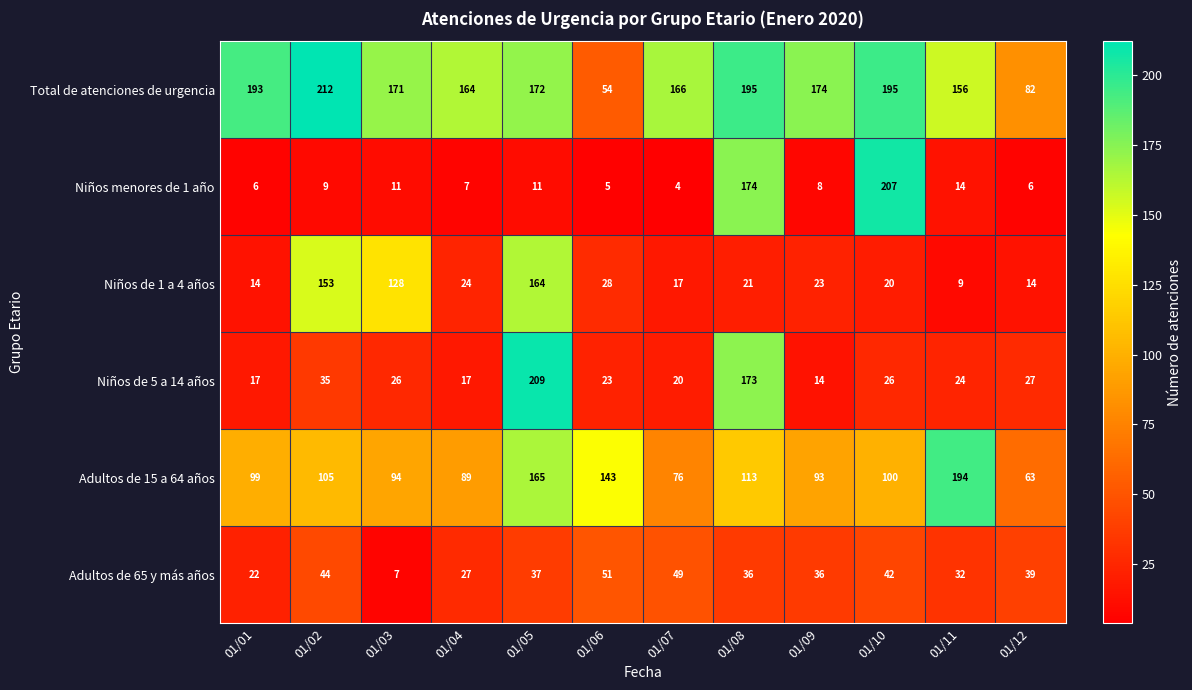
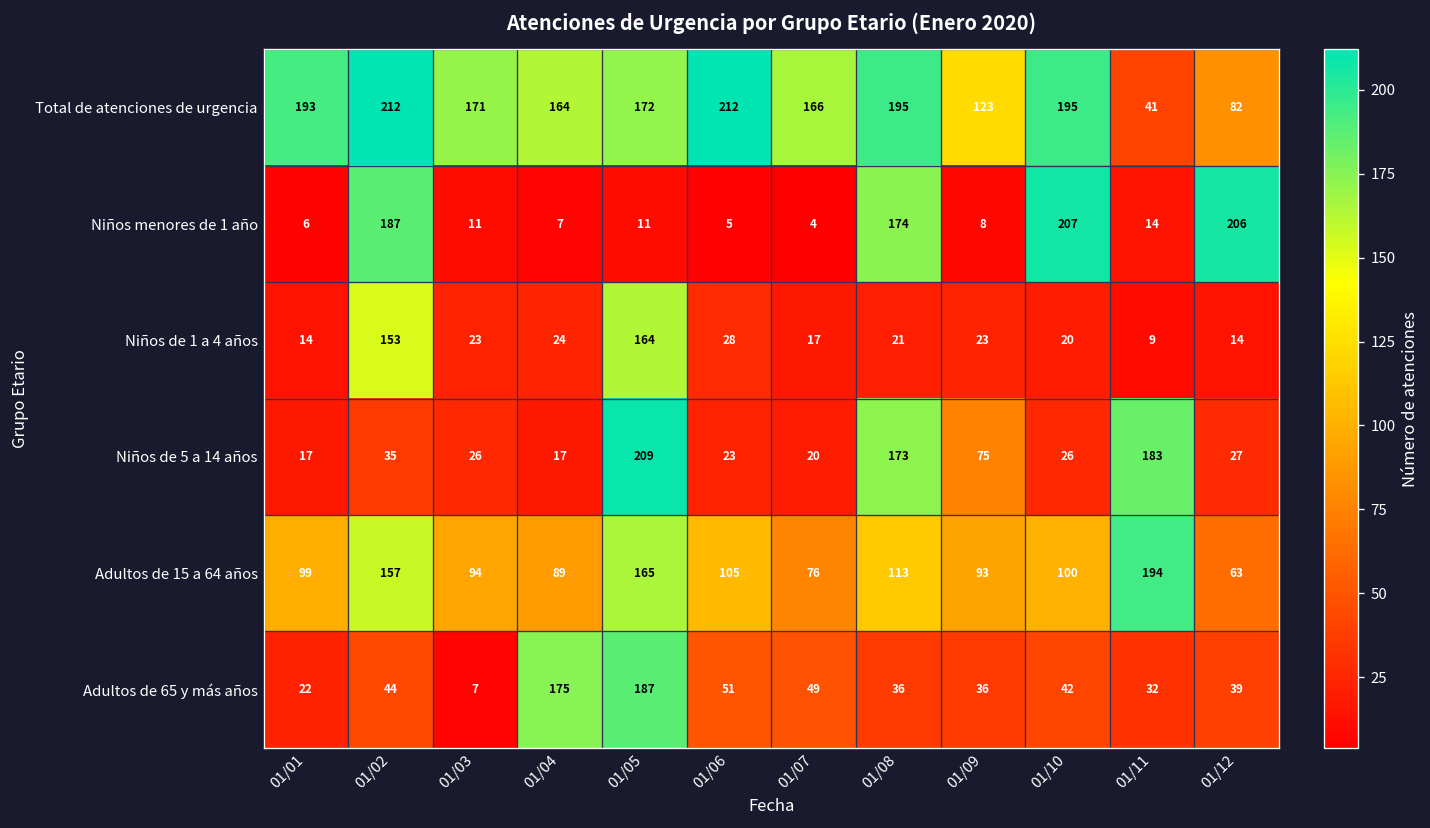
Total de atenciones de urgencia, 01/06: 54 -> 212
Total de atenciones de urgencia, 01/09: 174 -> 123
Total de atenciones de urgencia, 01/11: 156 -> 41
Niños menores de 1 año, 01/02: 9 -> 187
Niños menores de 1 año, 01/12: 6 -> 206
Niños de 1 a 4 años, 01/03: 128 -> 23
Niños de 5 a 14 años, 01/09: 14 -> 75
Niños de 5 a 14 años, 01/11: 24 -> 183
Adultos de 15 a 64 años, 01/02: 105 -> 157
Adultos de 15 a 64 años, 01/06: 143 -> 105
Adultos de 65 y más años, 01/04: 27 -> 175
Adultos de 65 y más años, 01/05: 37 -> 187
